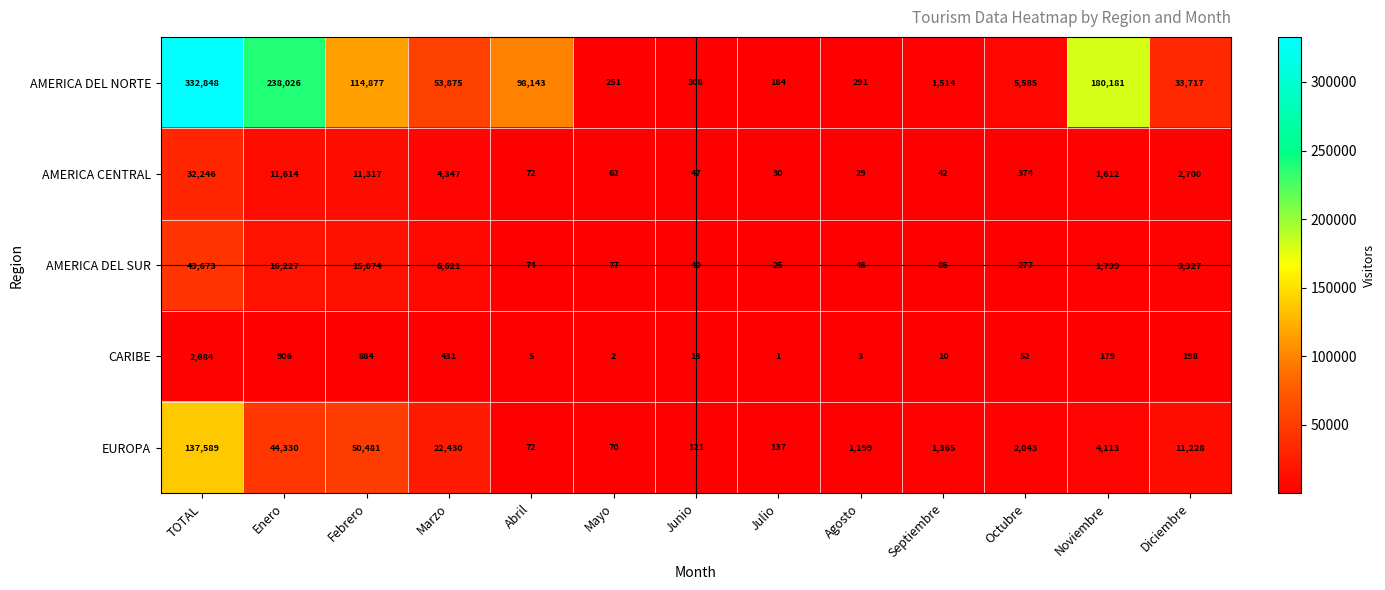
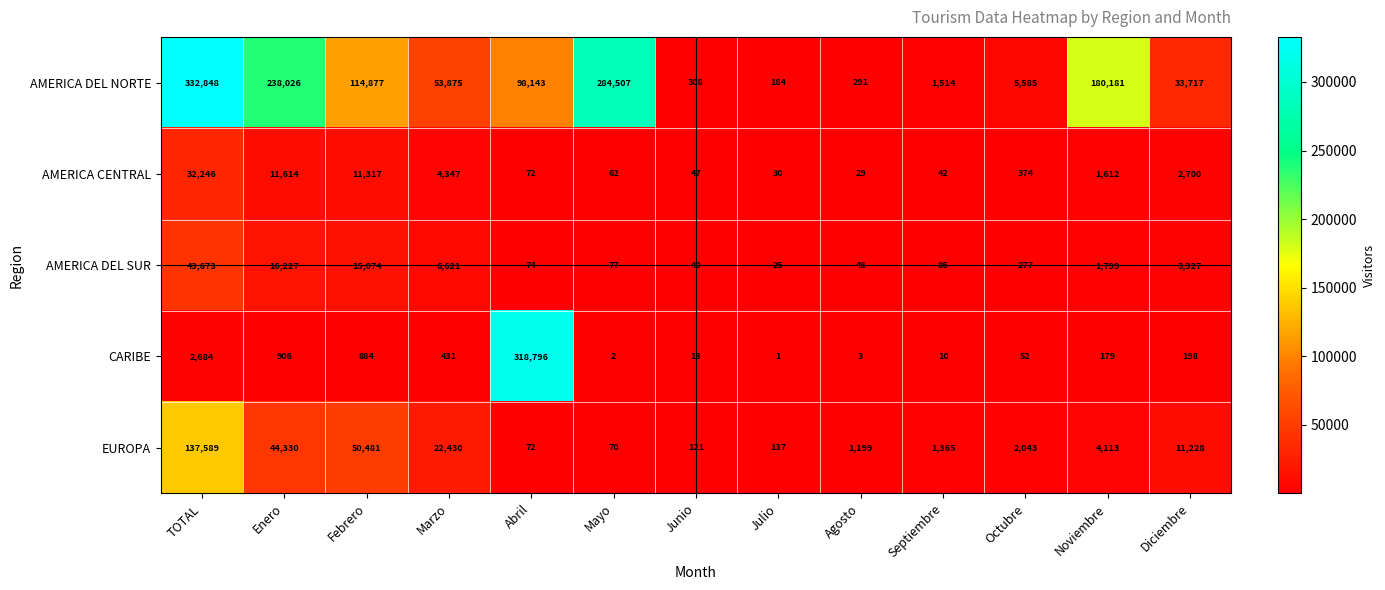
AMERICA DEL NORTE, Mayo: 251 -> 284,507
CARIBE, Abril: 5 -> 318,796
